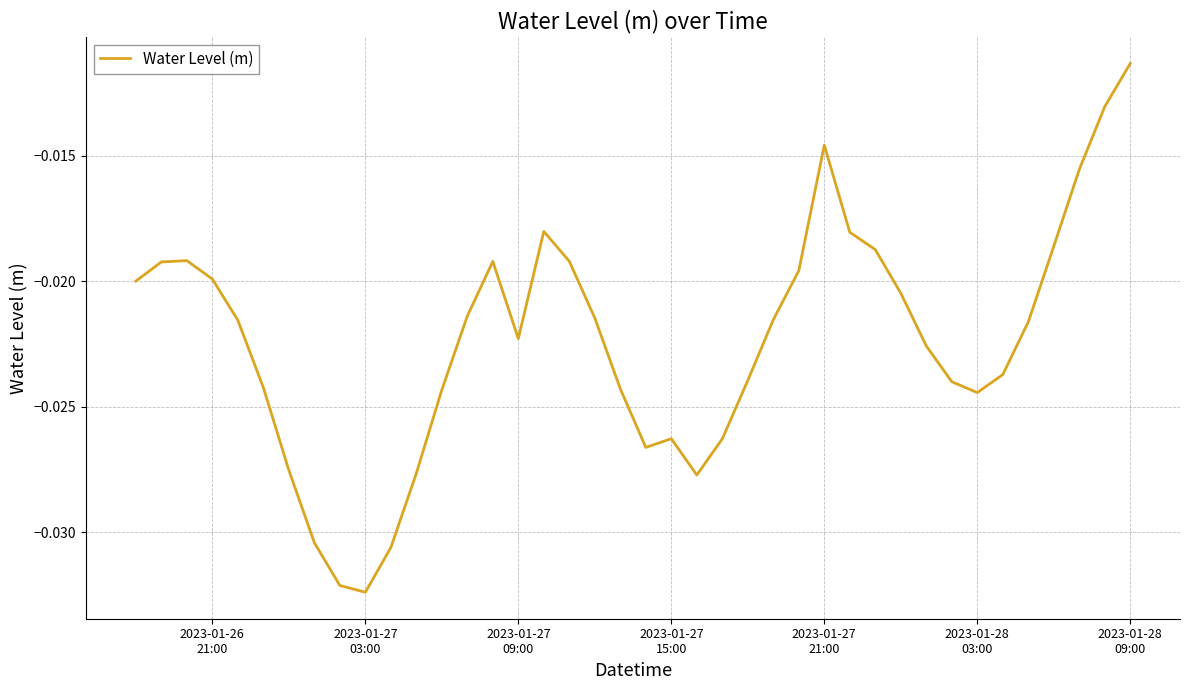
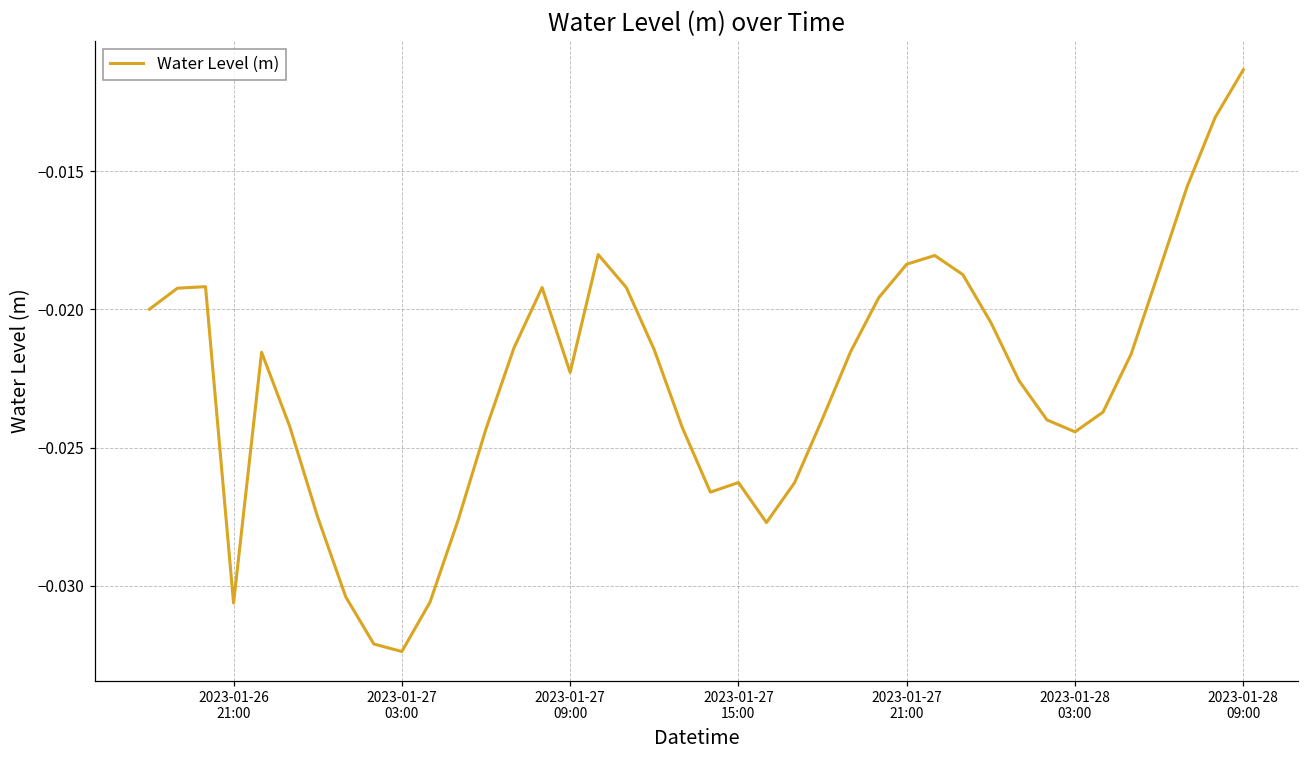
2023-01-26 21:00: -0.0199 -> -0.0306
2023-01-27 21:00: -0.0146 -> -0.0184
